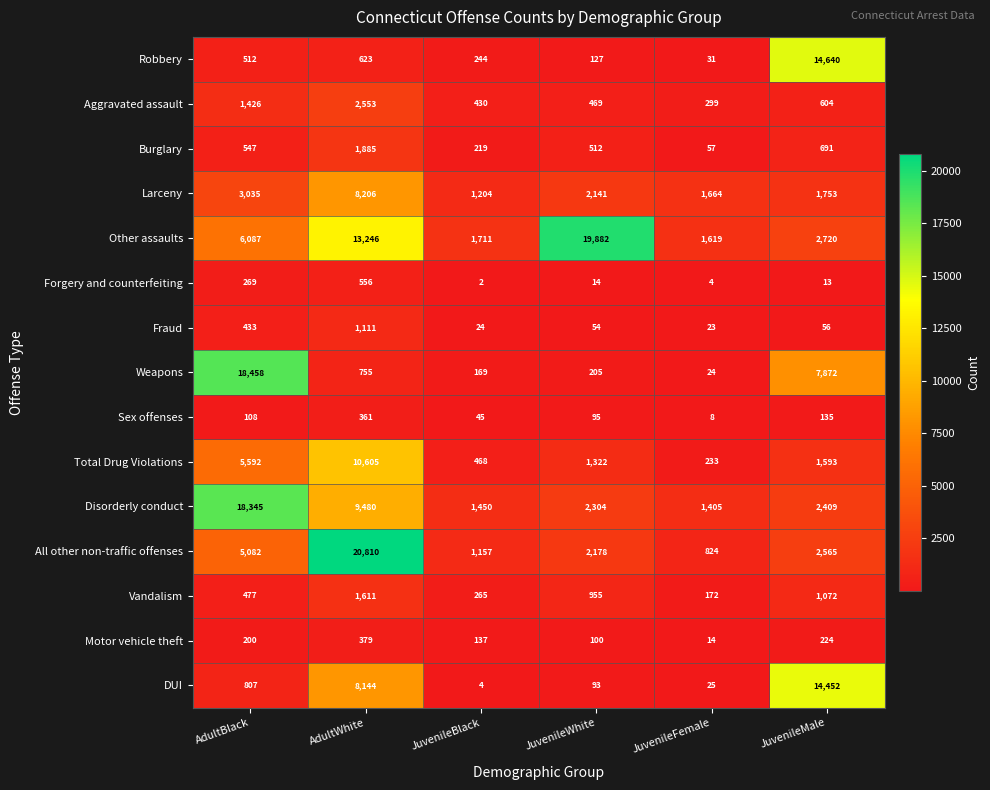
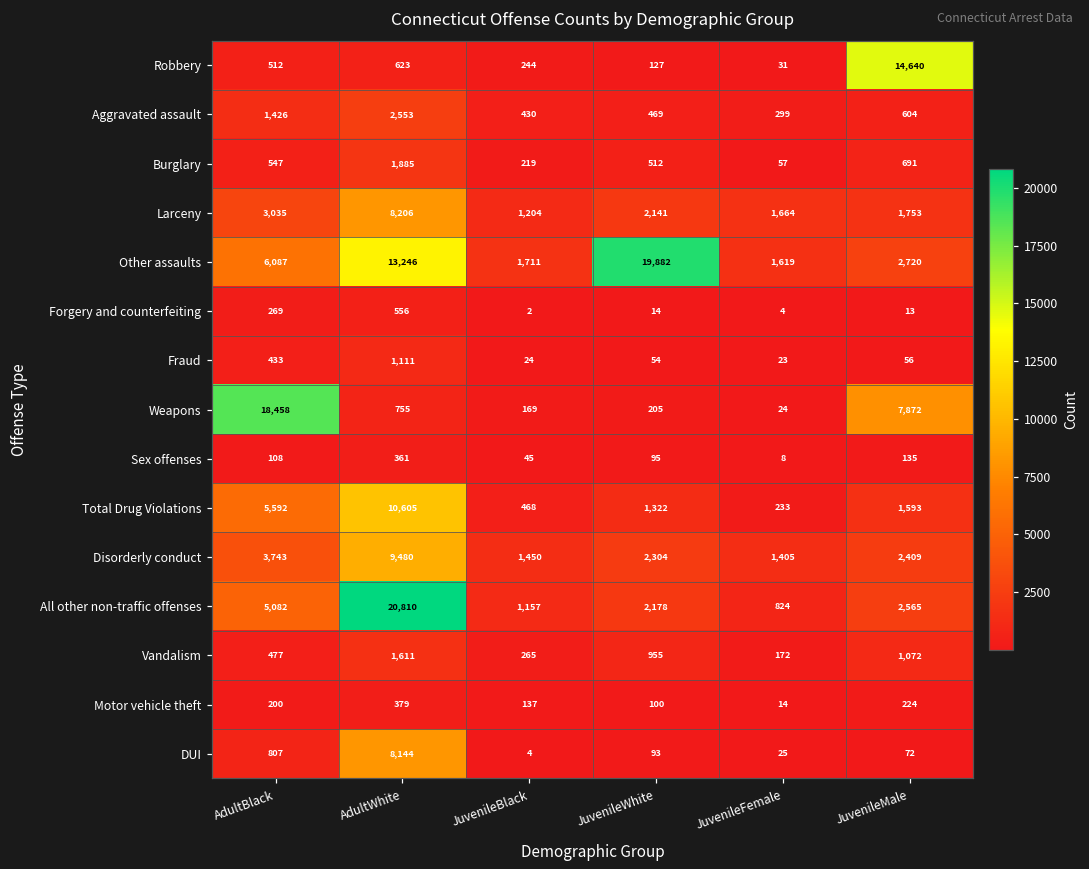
Disorderly conduct, AdultBlack: 18,345 -> 3,743
DUI, JuvenileMale: 14,452 -> 72
